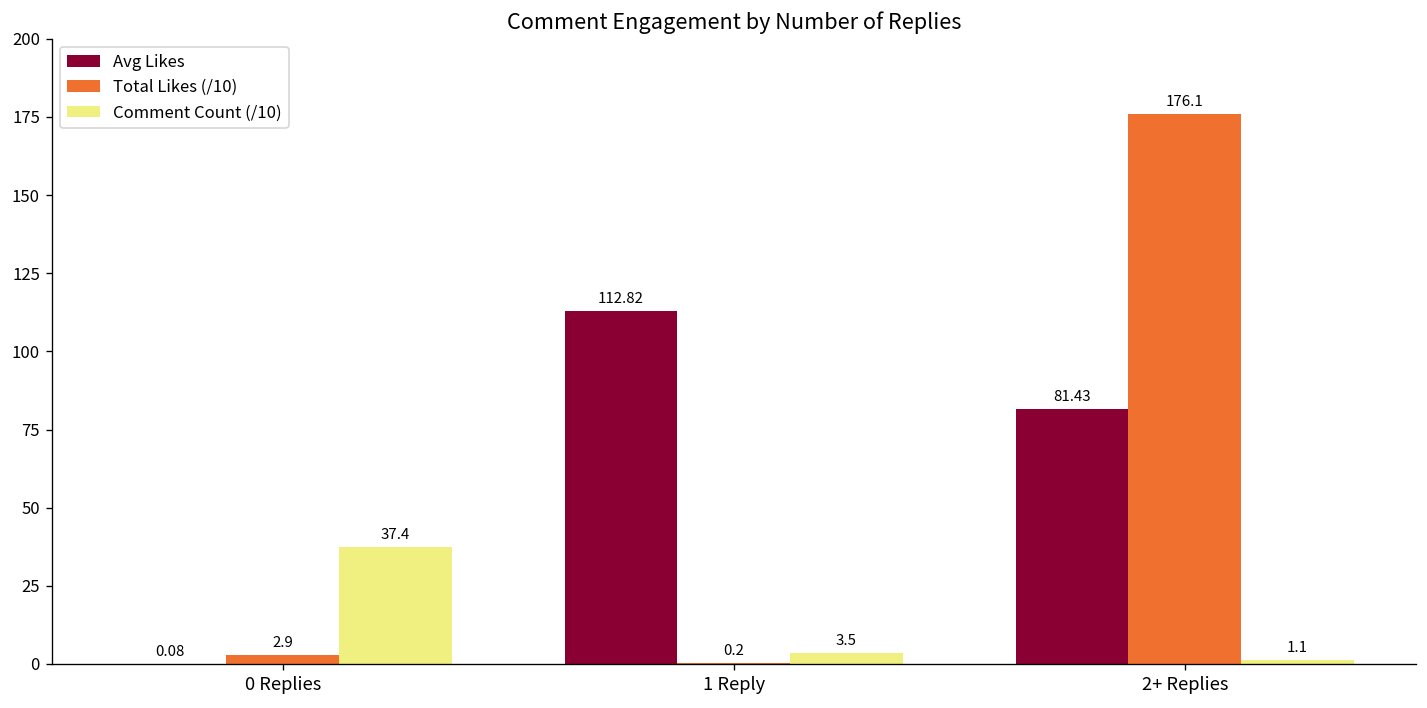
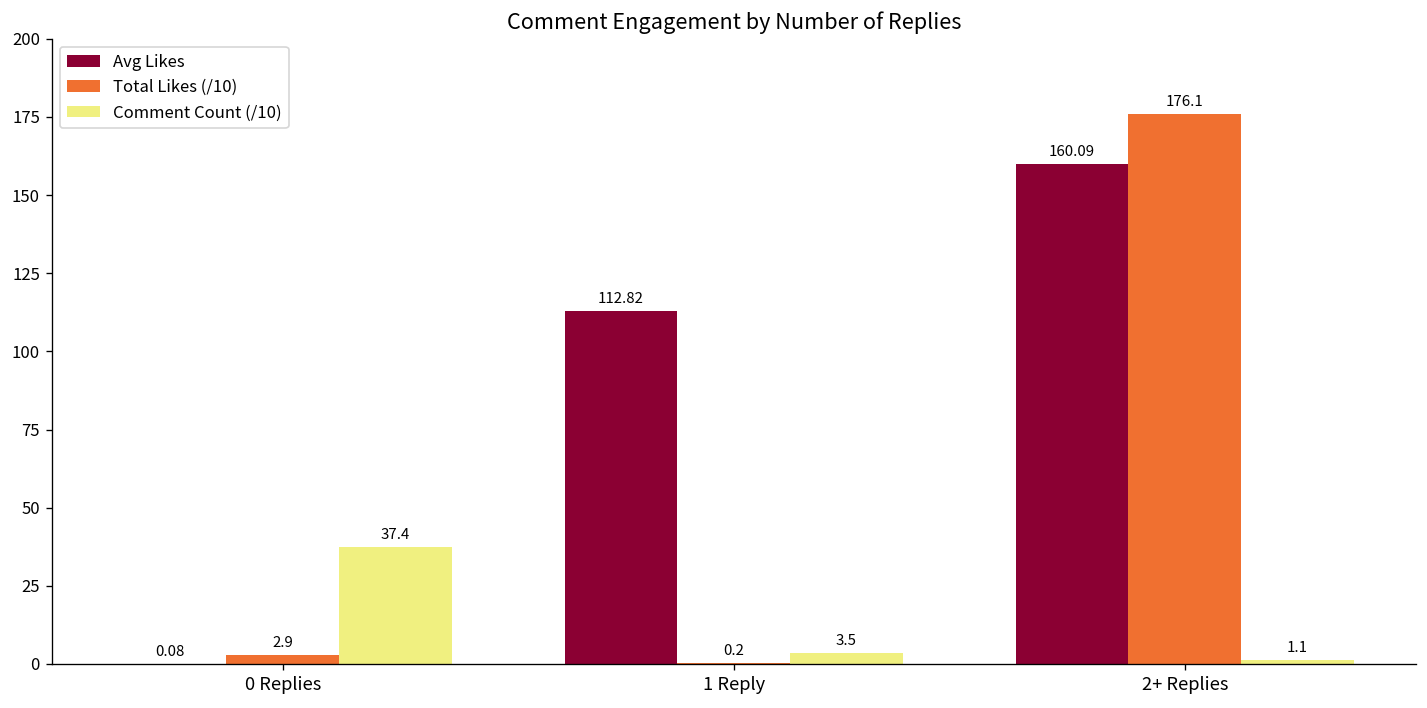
Avg Likes, 2+ Replies: 81.43 -> 160.09
